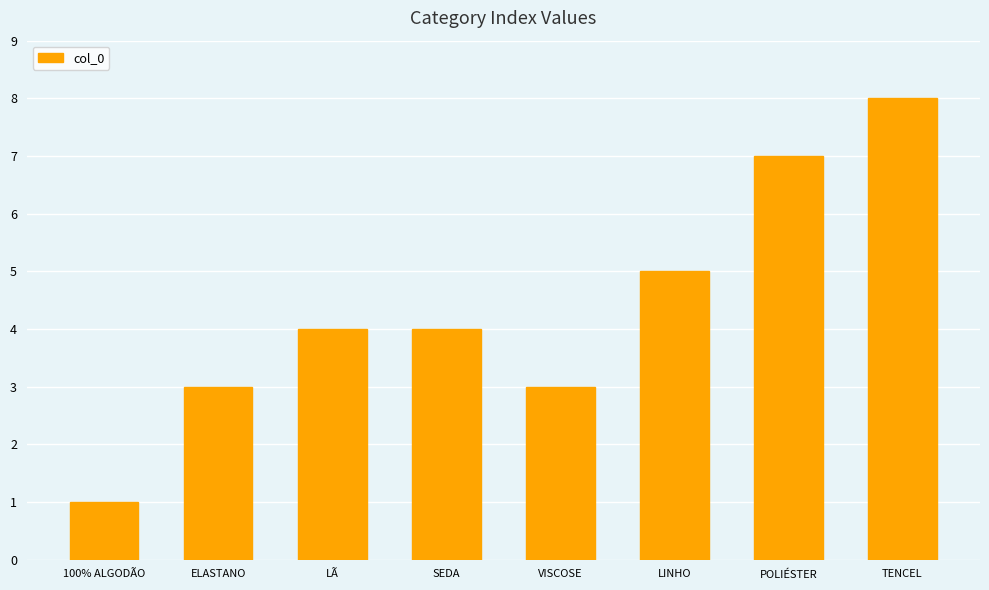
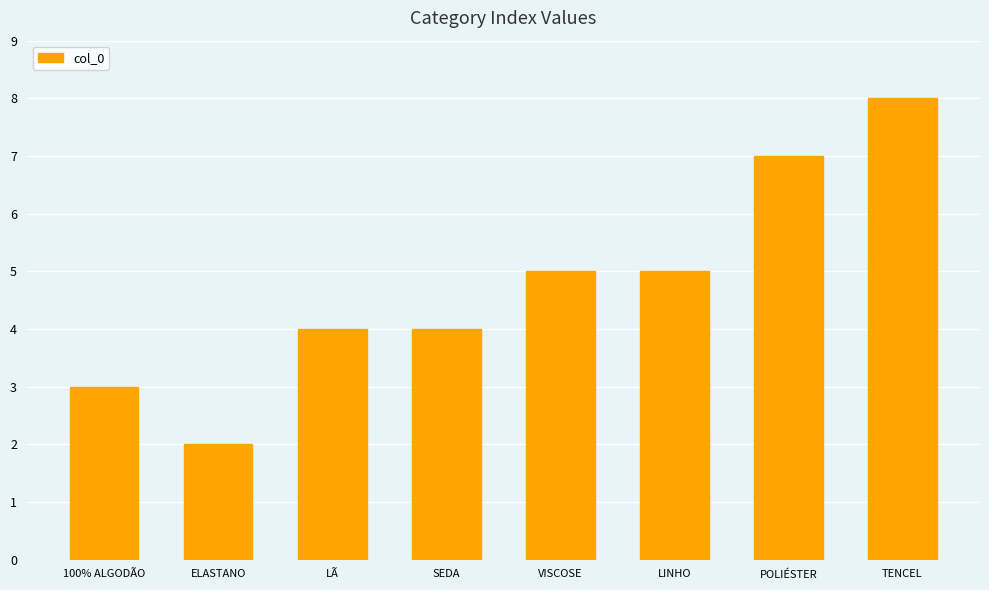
100% ALGODÃO: 1 -> 3
ELASTANO: 3 -> 2
VISCOSE: 3 -> 5
